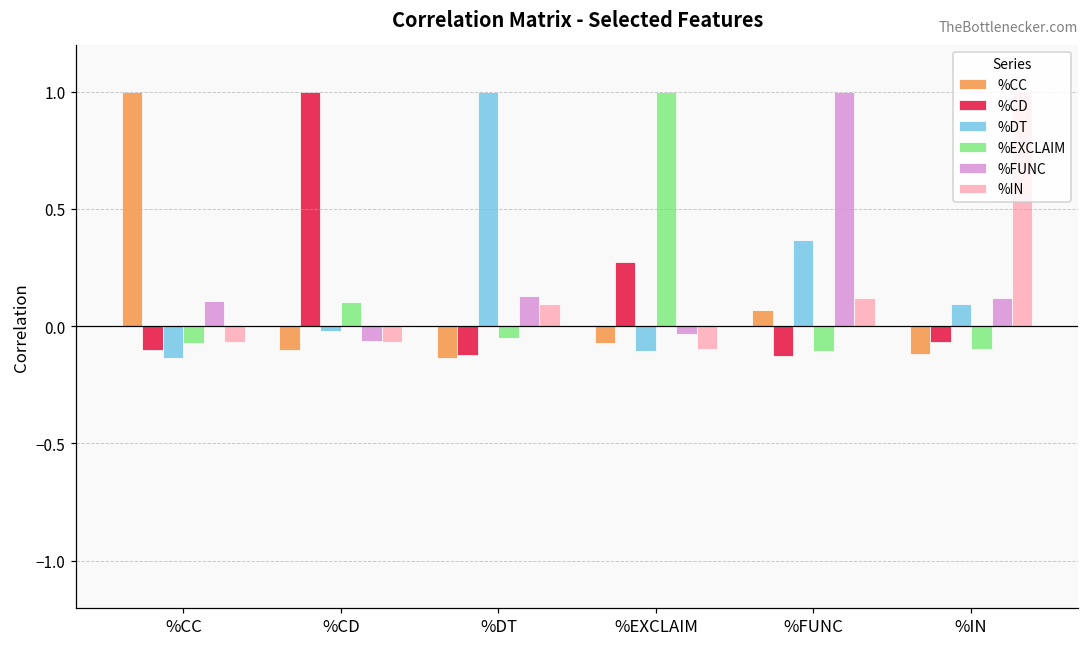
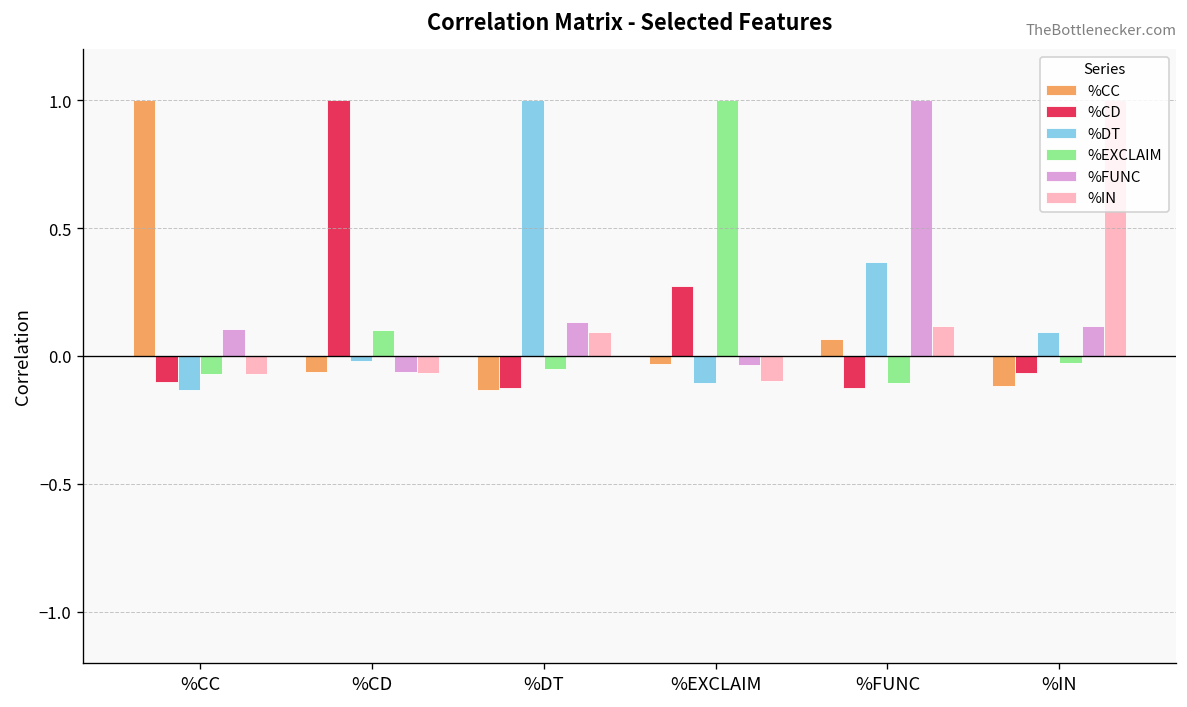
%CC, %CD: -0.10 -> -0.06
%CC, %EXCLAIM: -0.07 -> -0.03
%EXCLAIM, %IN: -0.10 -> -0.03
